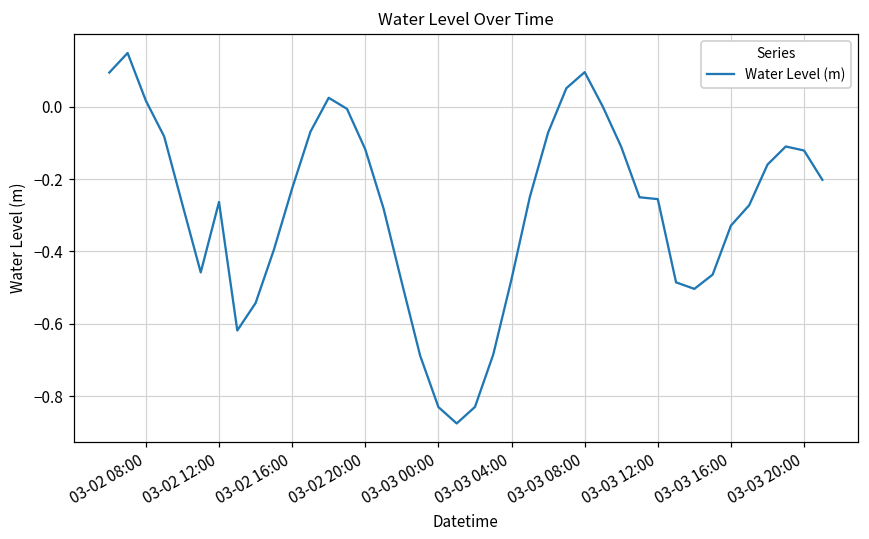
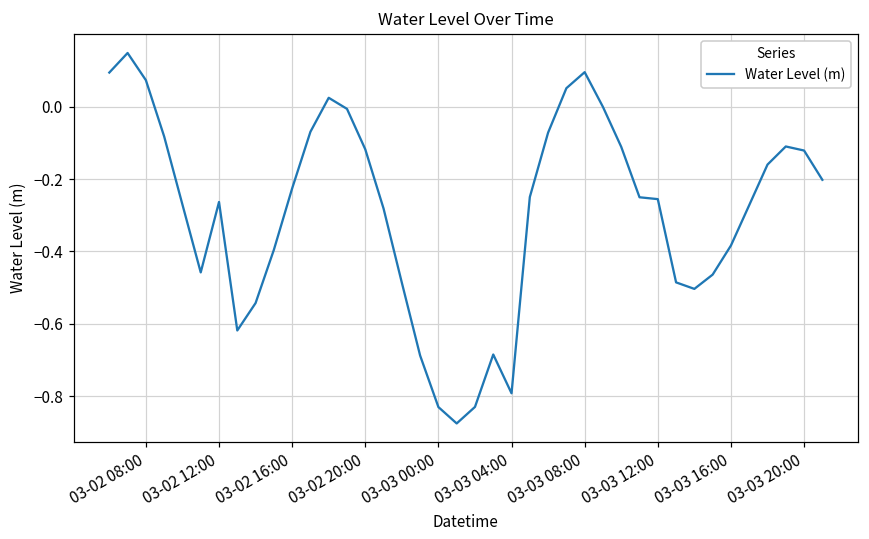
03-02 08:00: 0.02 -> 0.07
03-03 04:00: -0.48 -> -0.79
03-03 16:00: -0.33 -> -0.38
